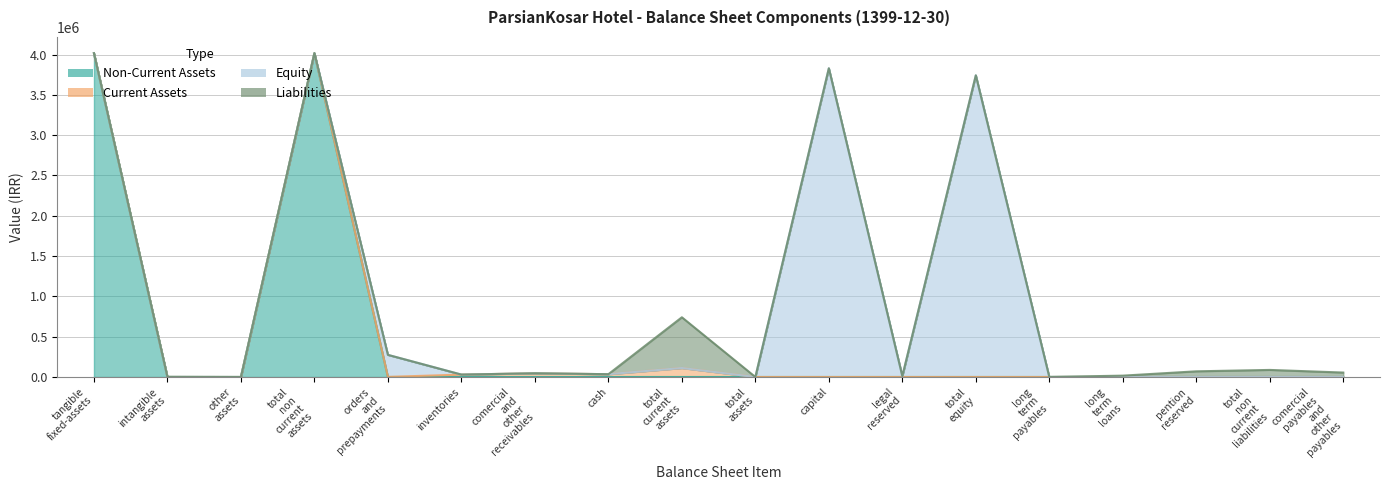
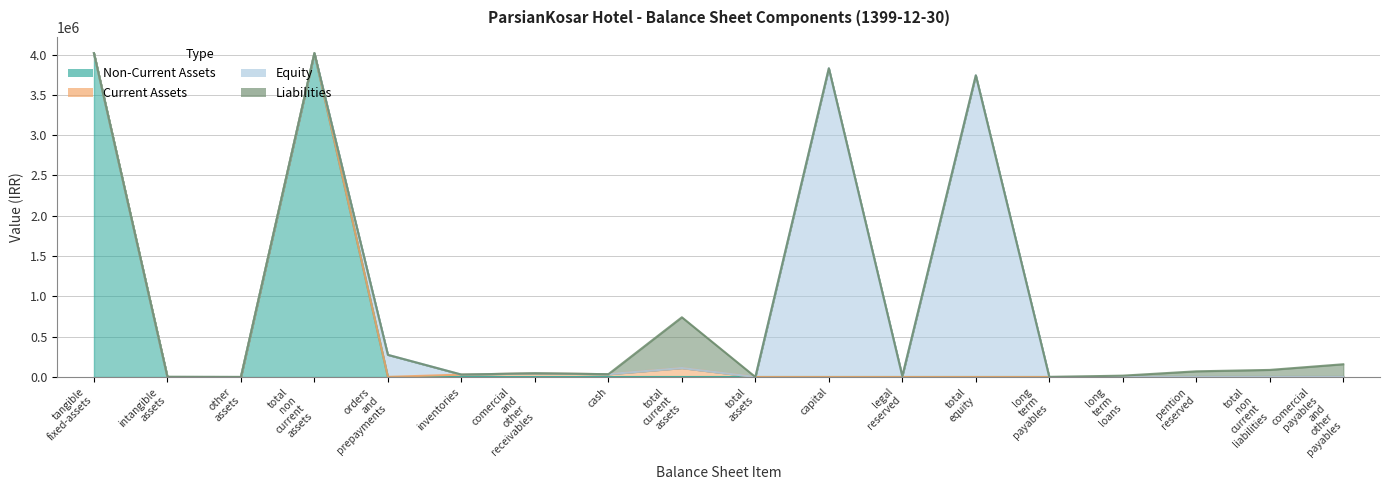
Liabilities, comercial payables and other payables: 100000 -> 200000
